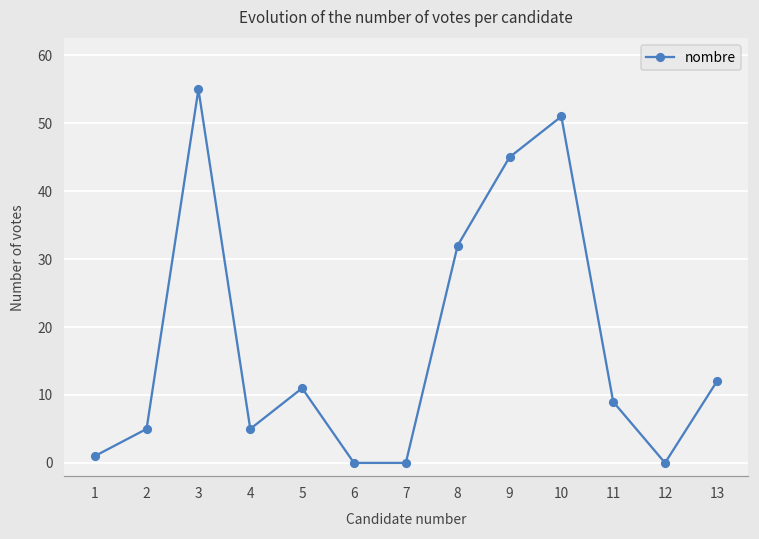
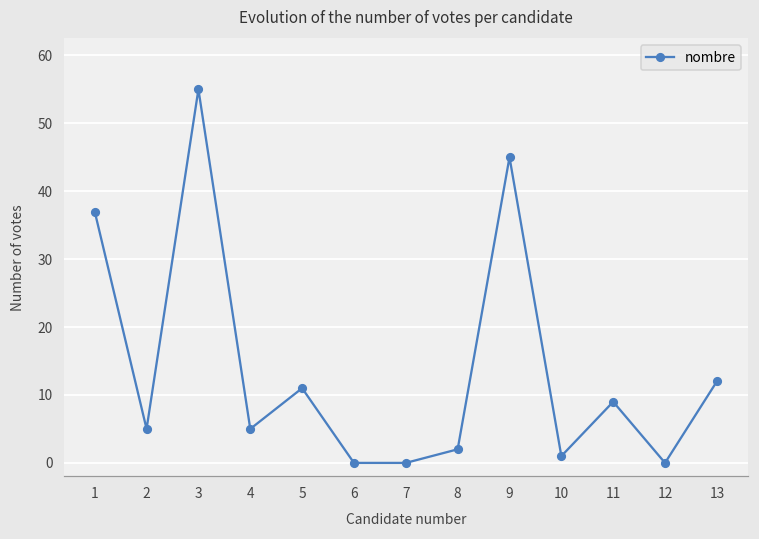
1: 1 -> 37
8: 32 -> 2
10: 51 -> 1
